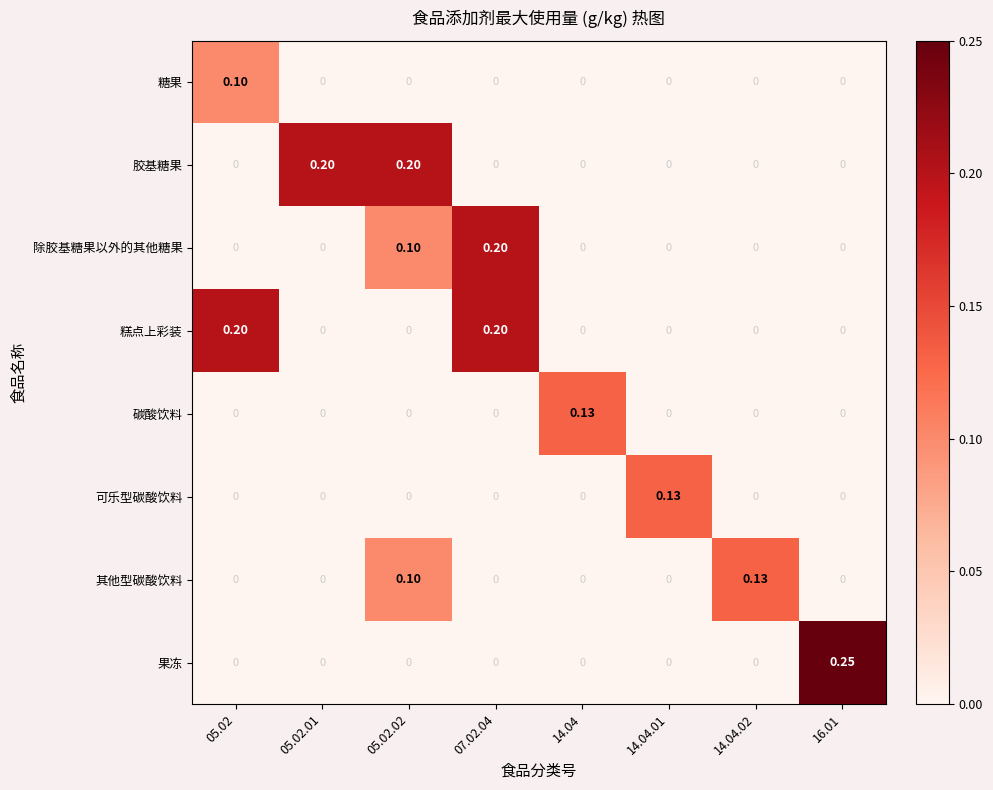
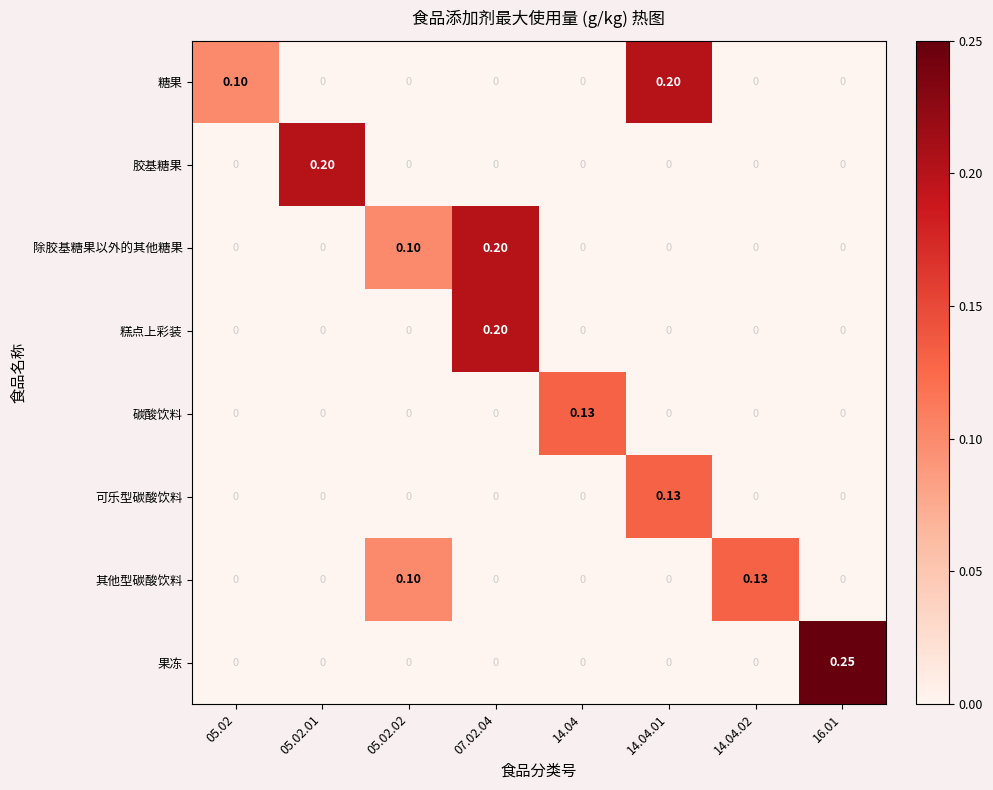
糖果, 14.04.01: 0 -> 0.20
胶基糖果, 05.02.02: 0.20 -> 0
糕点上彩装, 05.02: 0.20 -> 0
